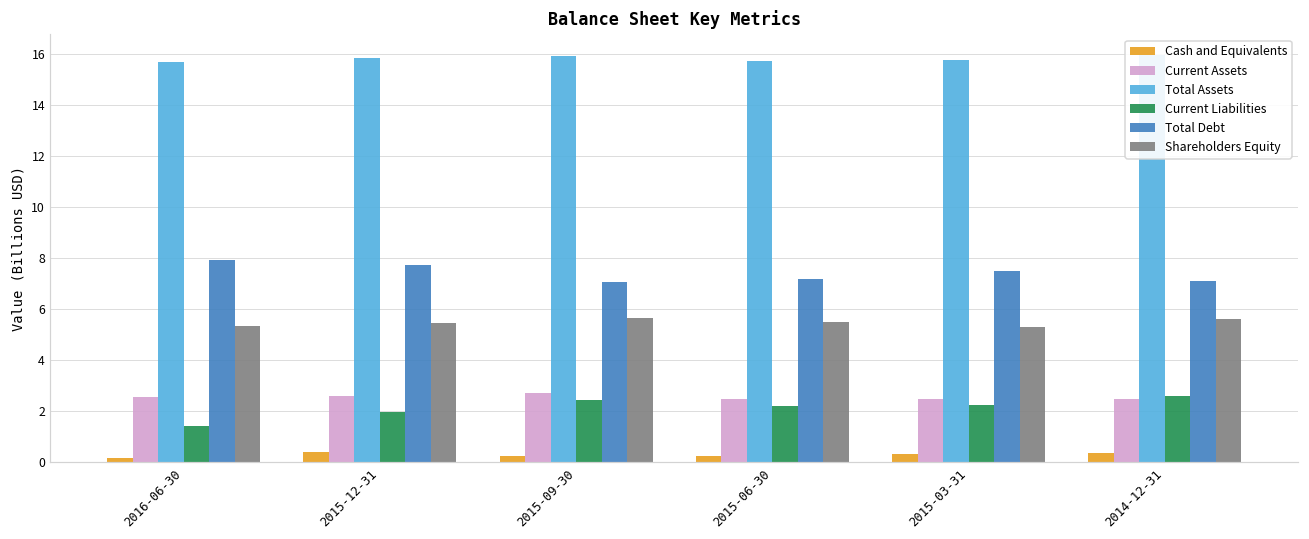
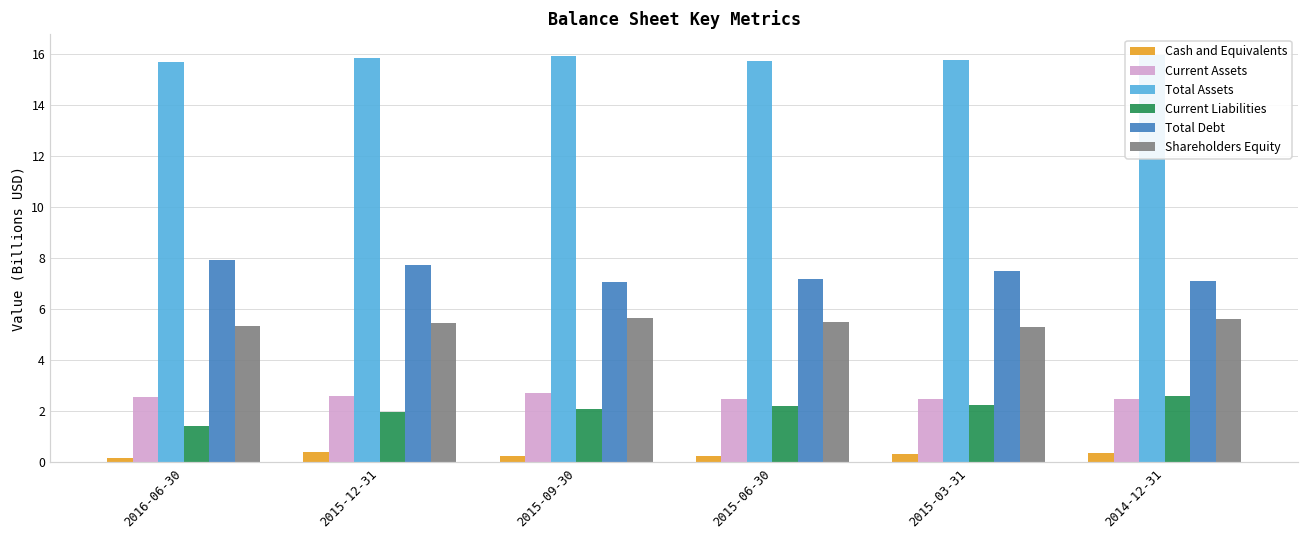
Current Liabilities, 2015-09-30: 2.5 -> 2.1
